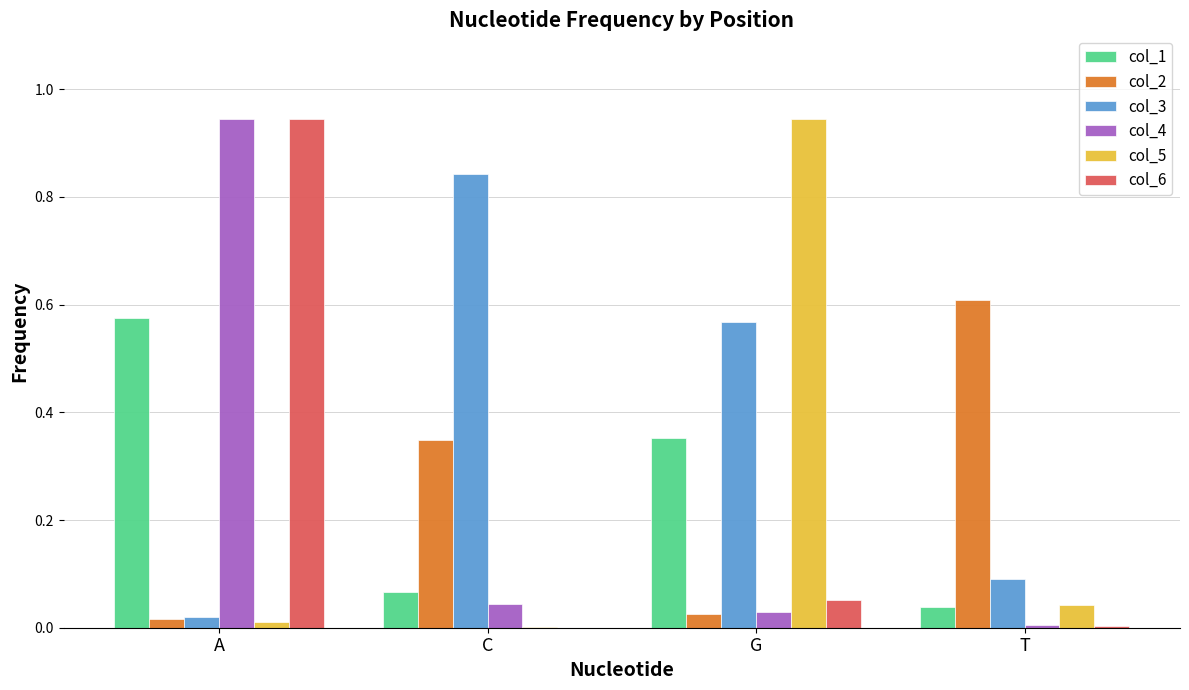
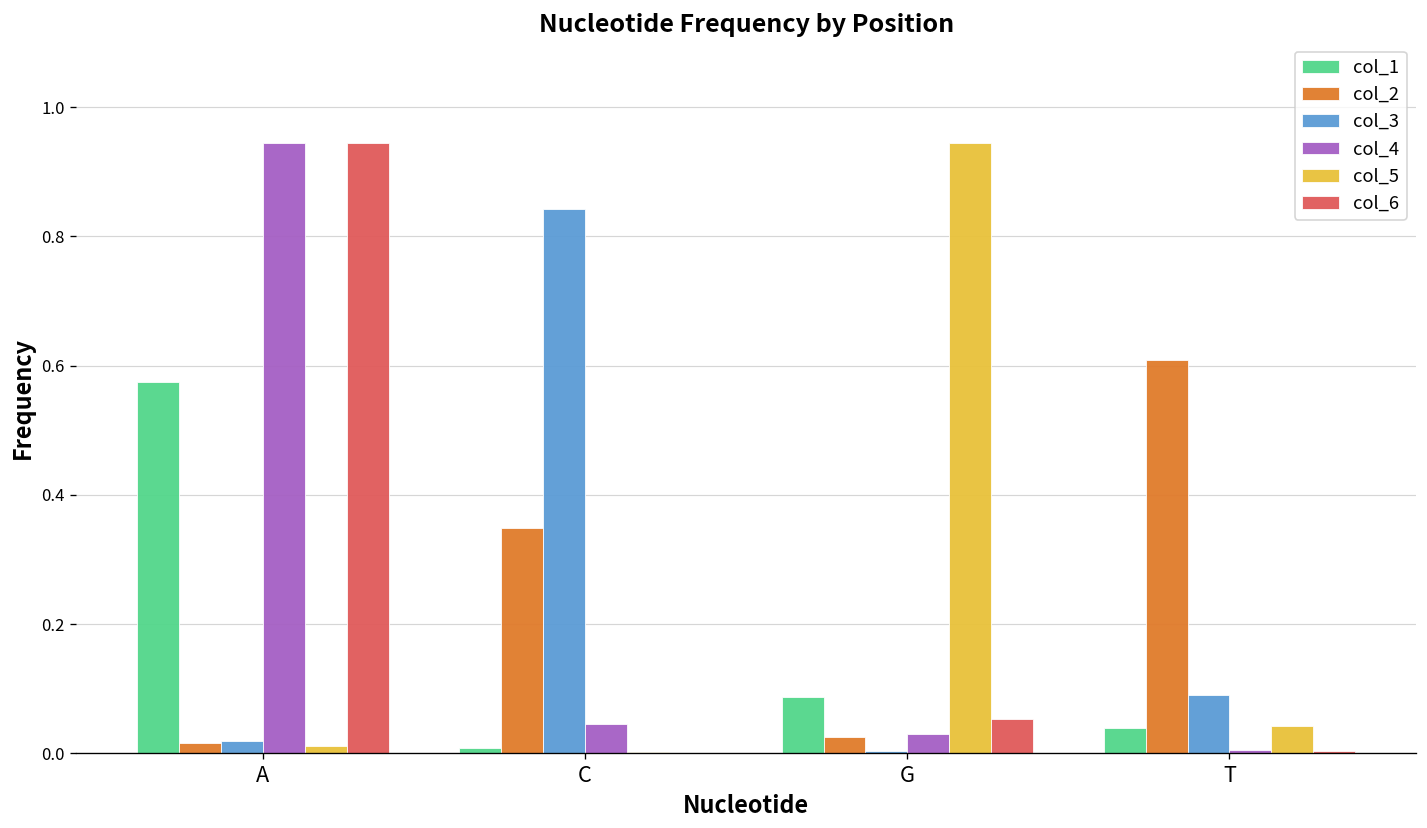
col_1, C: 0.07 -> 0.01
col_1, G: 0.35 -> 0.09
col_3, G: 0.57 -> 0.00
